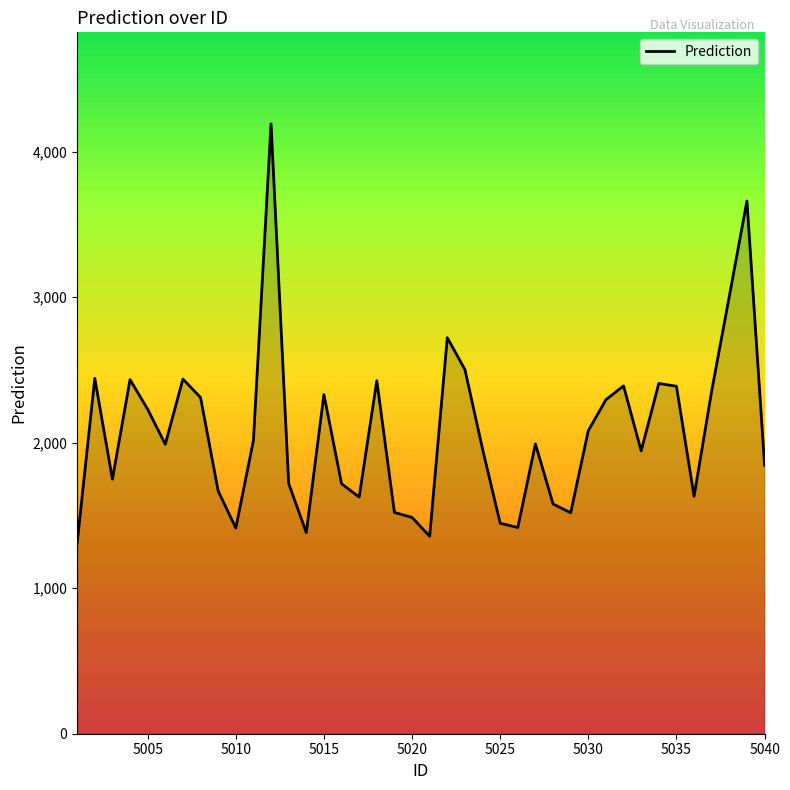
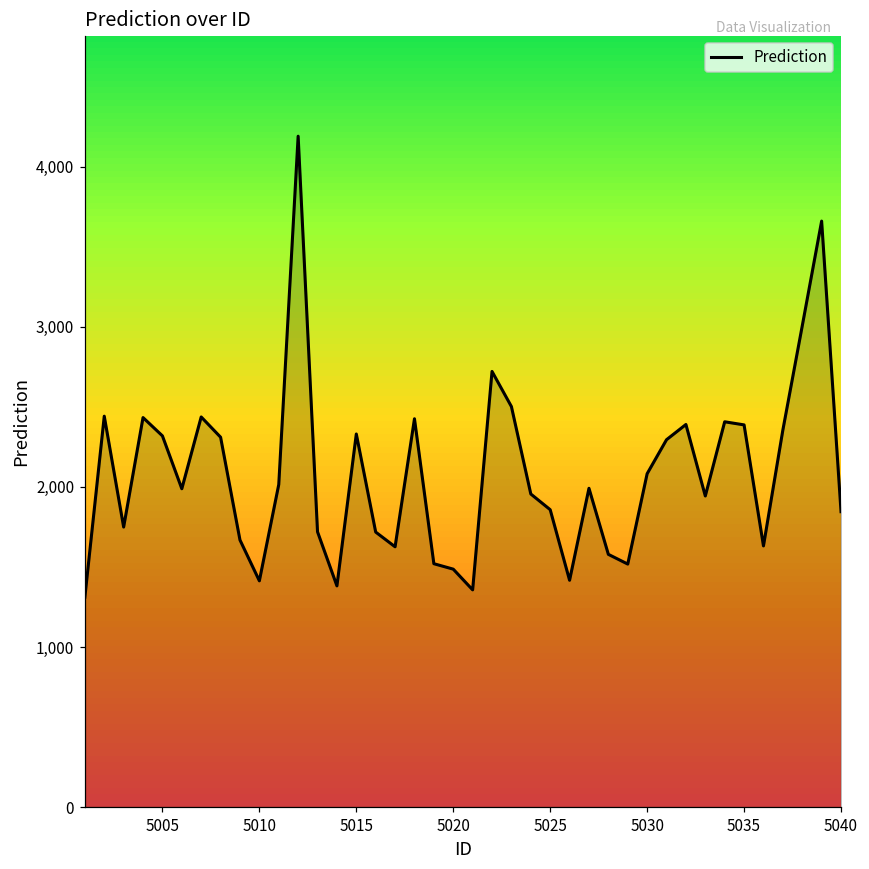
5005: 2,230 -> 2,320
5025: 1,450 -> 1,860
